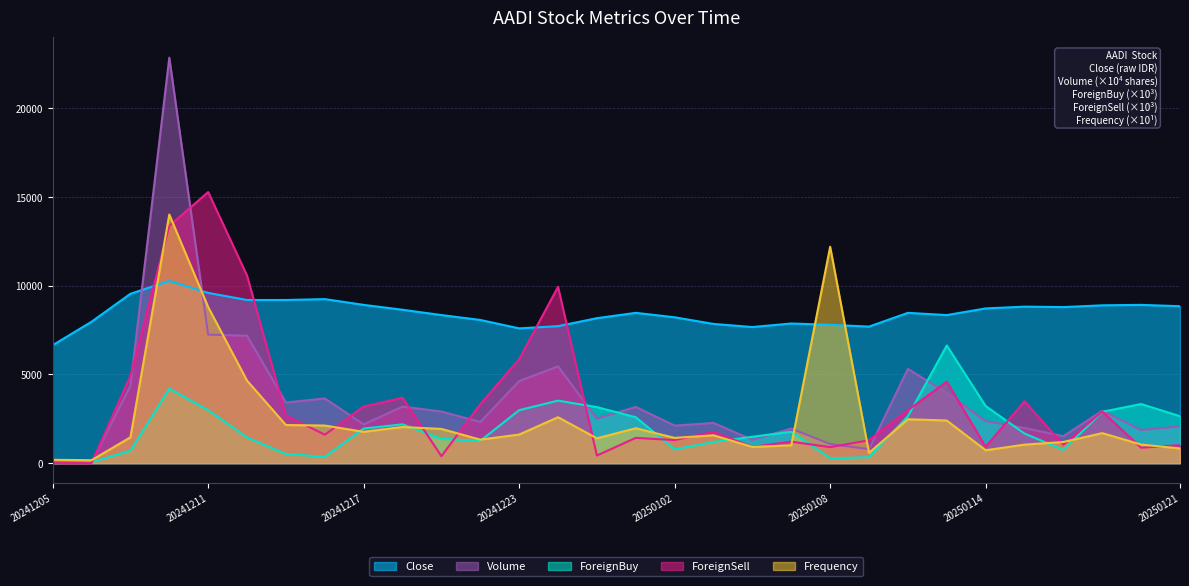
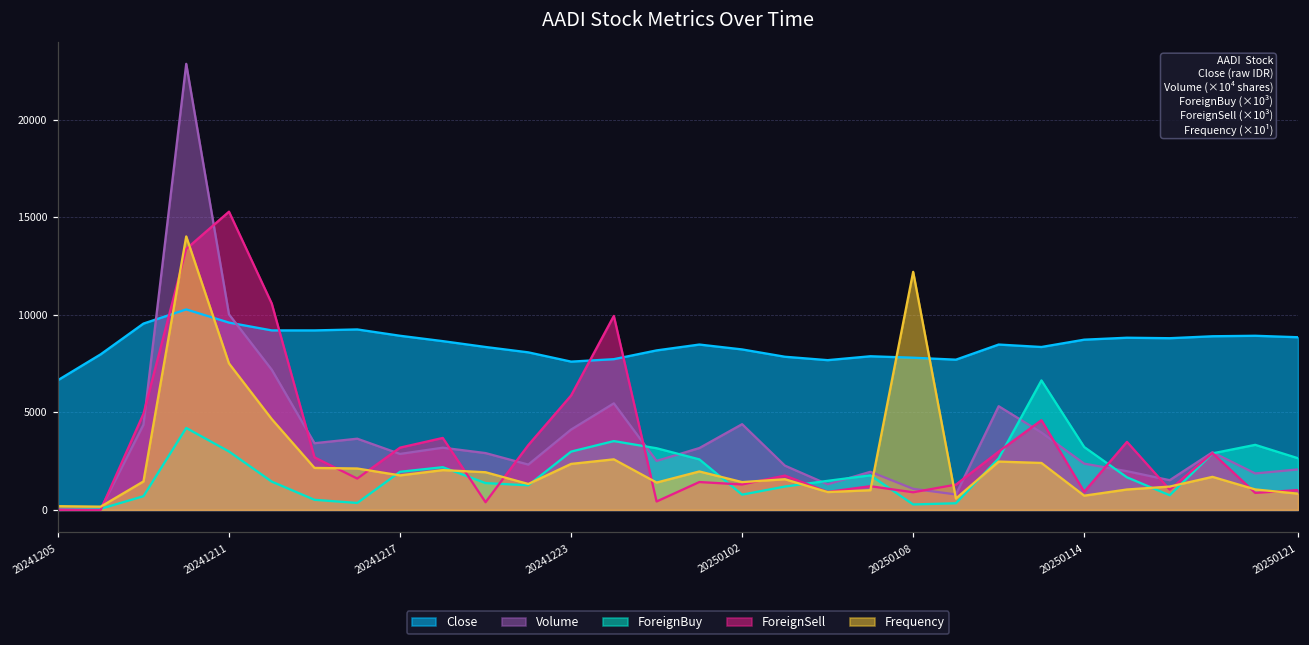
Volume, 20241211: 7200 -> 10000
Frequency, 20241211: 8800 -> 7500
Volume, 20241217: 2200 -> 2900
Volume, 20241223: 4600 -> 4100
Frequency, 20241223: 1600 -> 2400
Volume, 20250102: 2100 -> 4400
